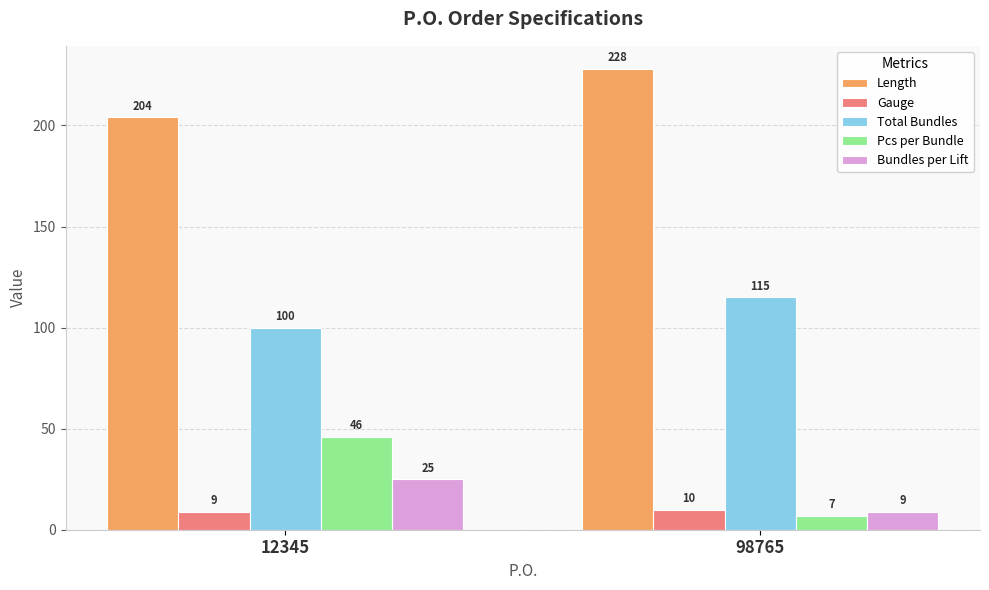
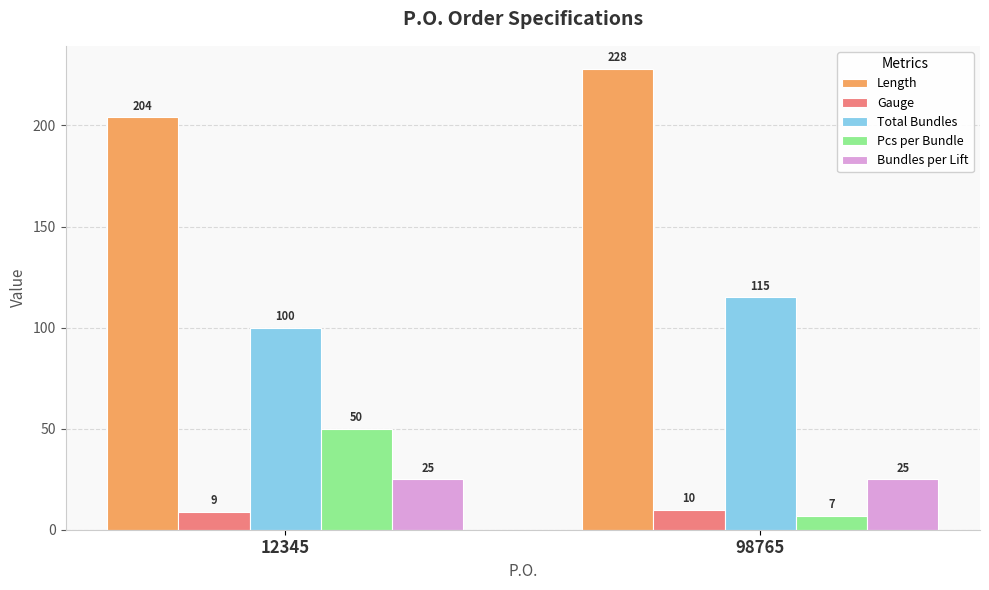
Pcs per Bundle, 12345: 46 -> 50
Bundles per Lift, 98765: 9 -> 25
